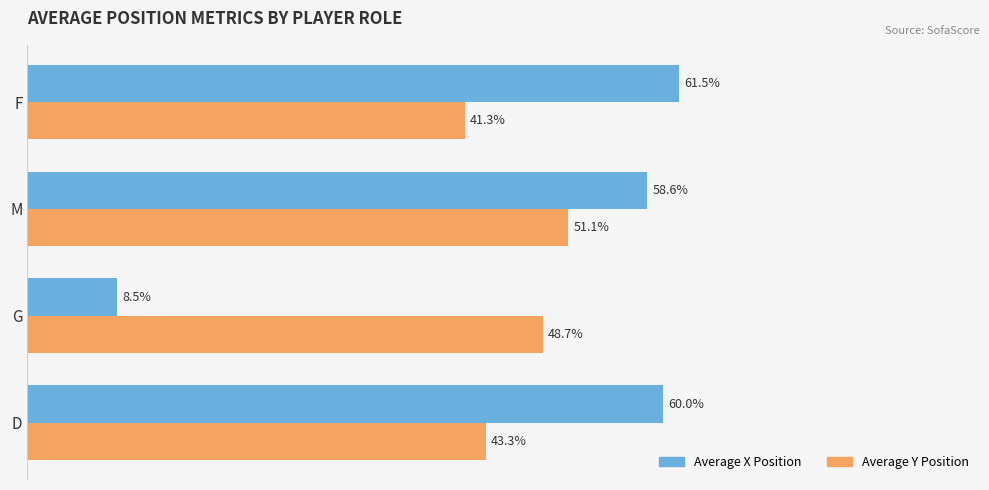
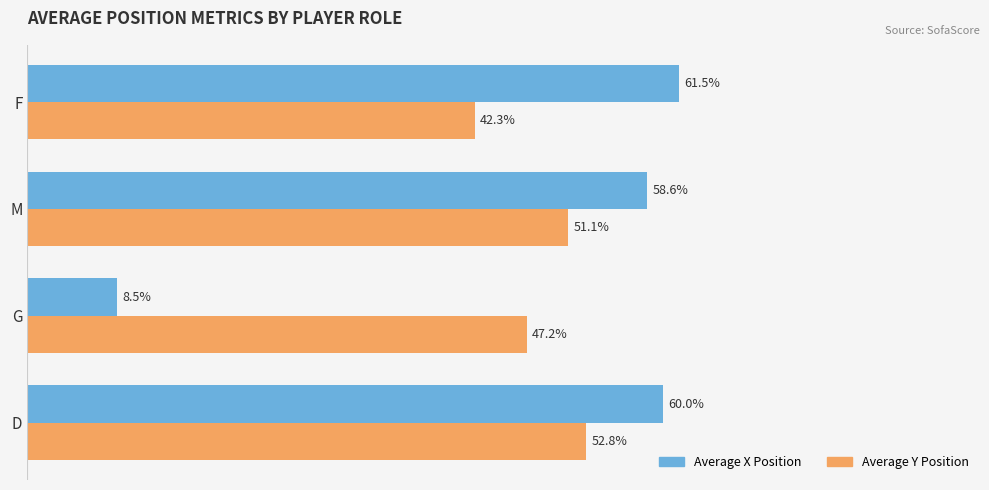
Average Y Position, F: 41.3% -> 42.3%
Average Y Position, G: 48.7% -> 47.2%
Average Y Position, D: 43.3% -> 52.8%
